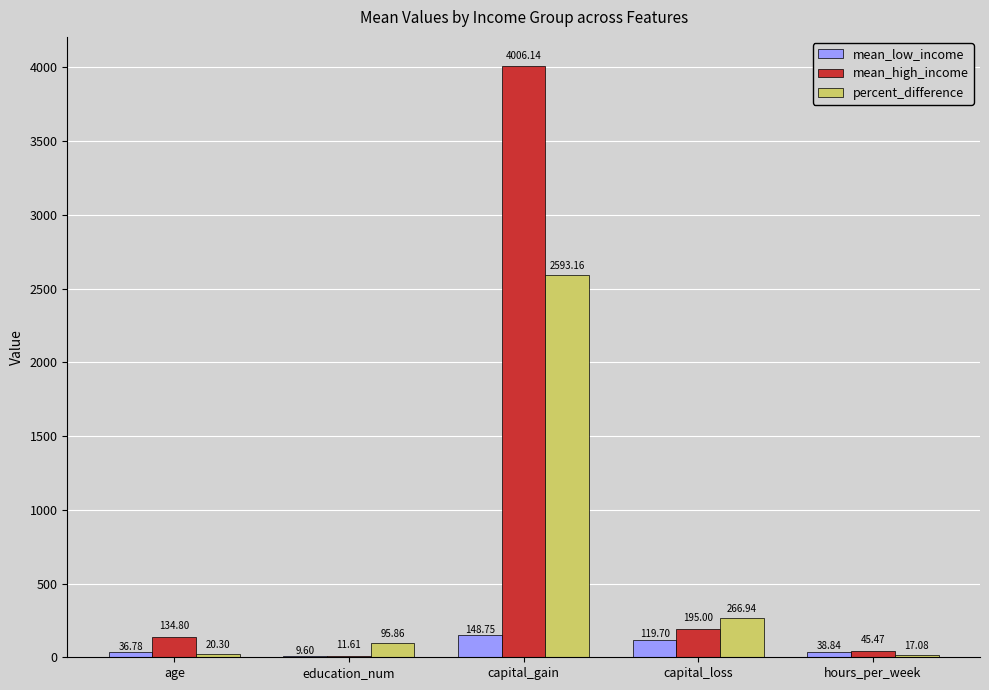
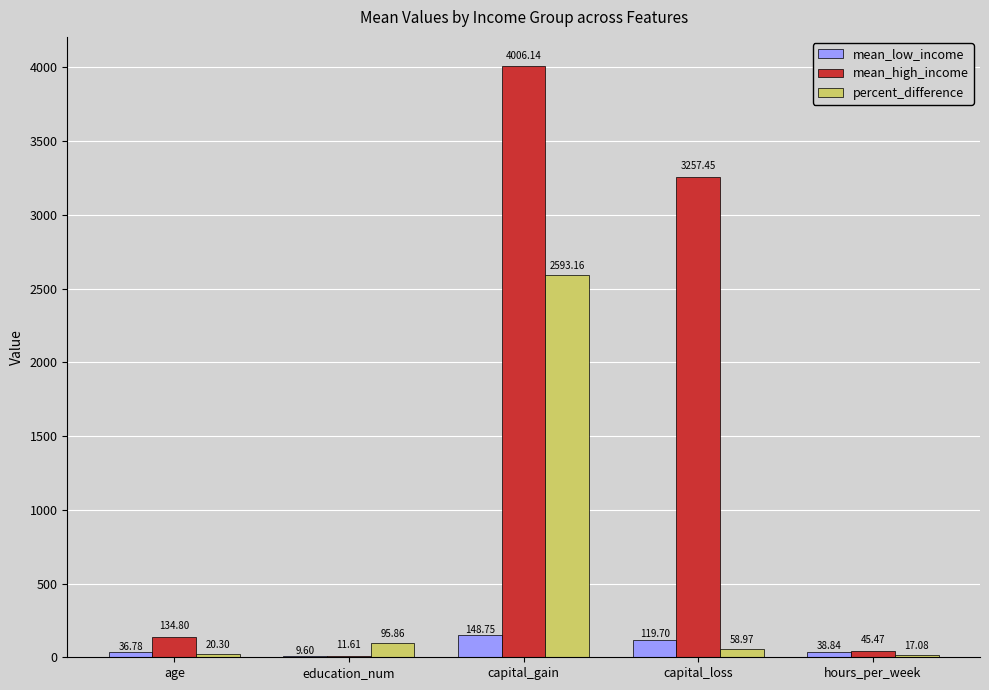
mean_high_income, capital_loss: 195.00 -> 3257.45
percent_difference, capital_loss: 266.94 -> 58.97
